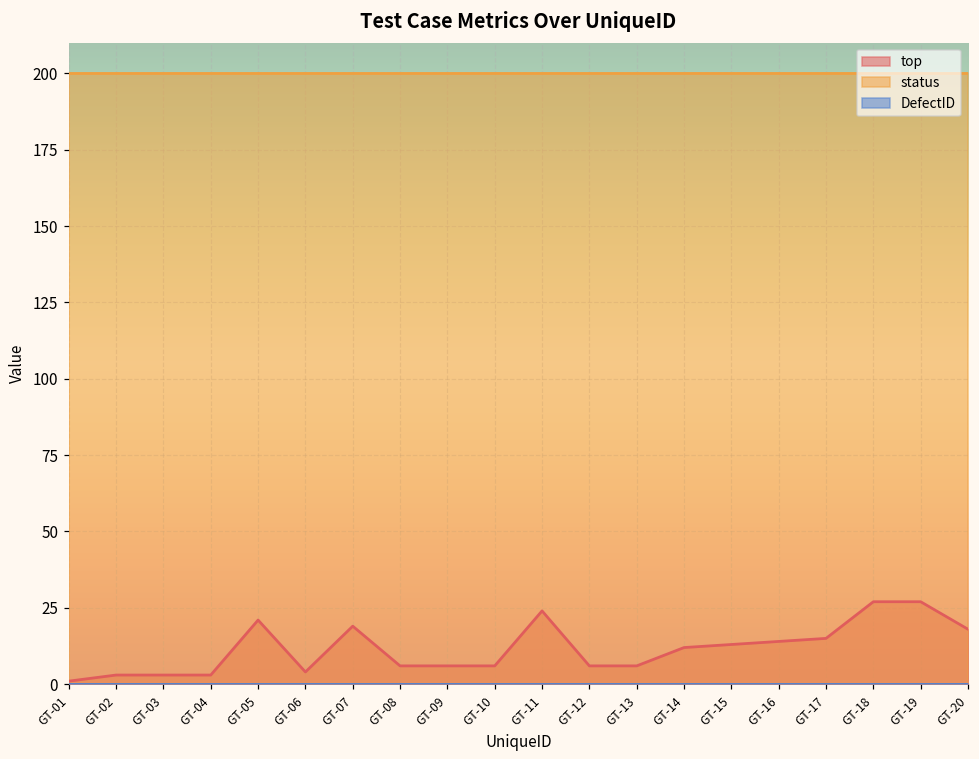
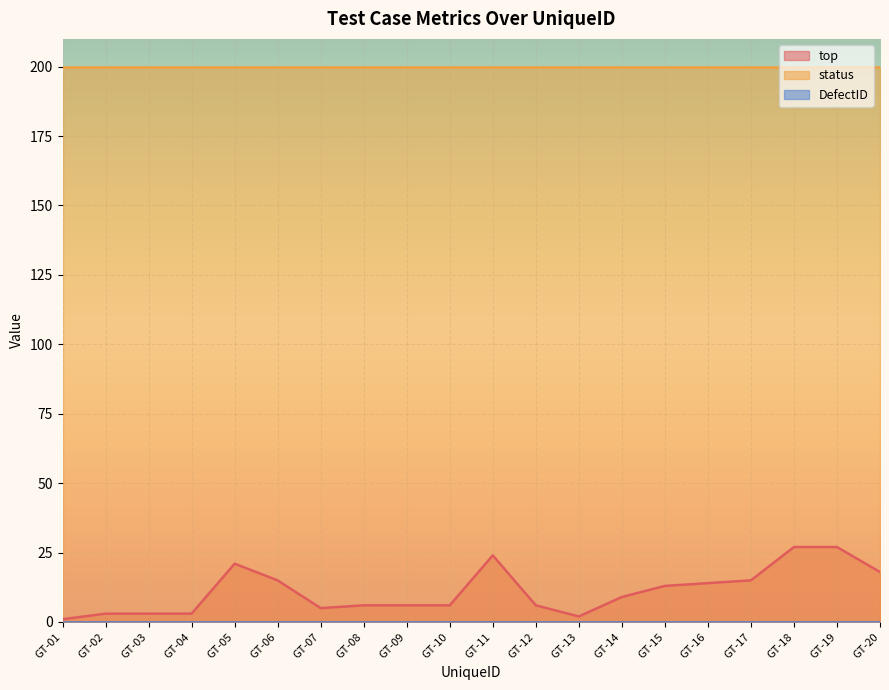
top, GT-06: 4 -> 15
top, GT-07: 19 -> 5
top, GT-13: 6 -> 2
top, GT-14: 12 -> 9
